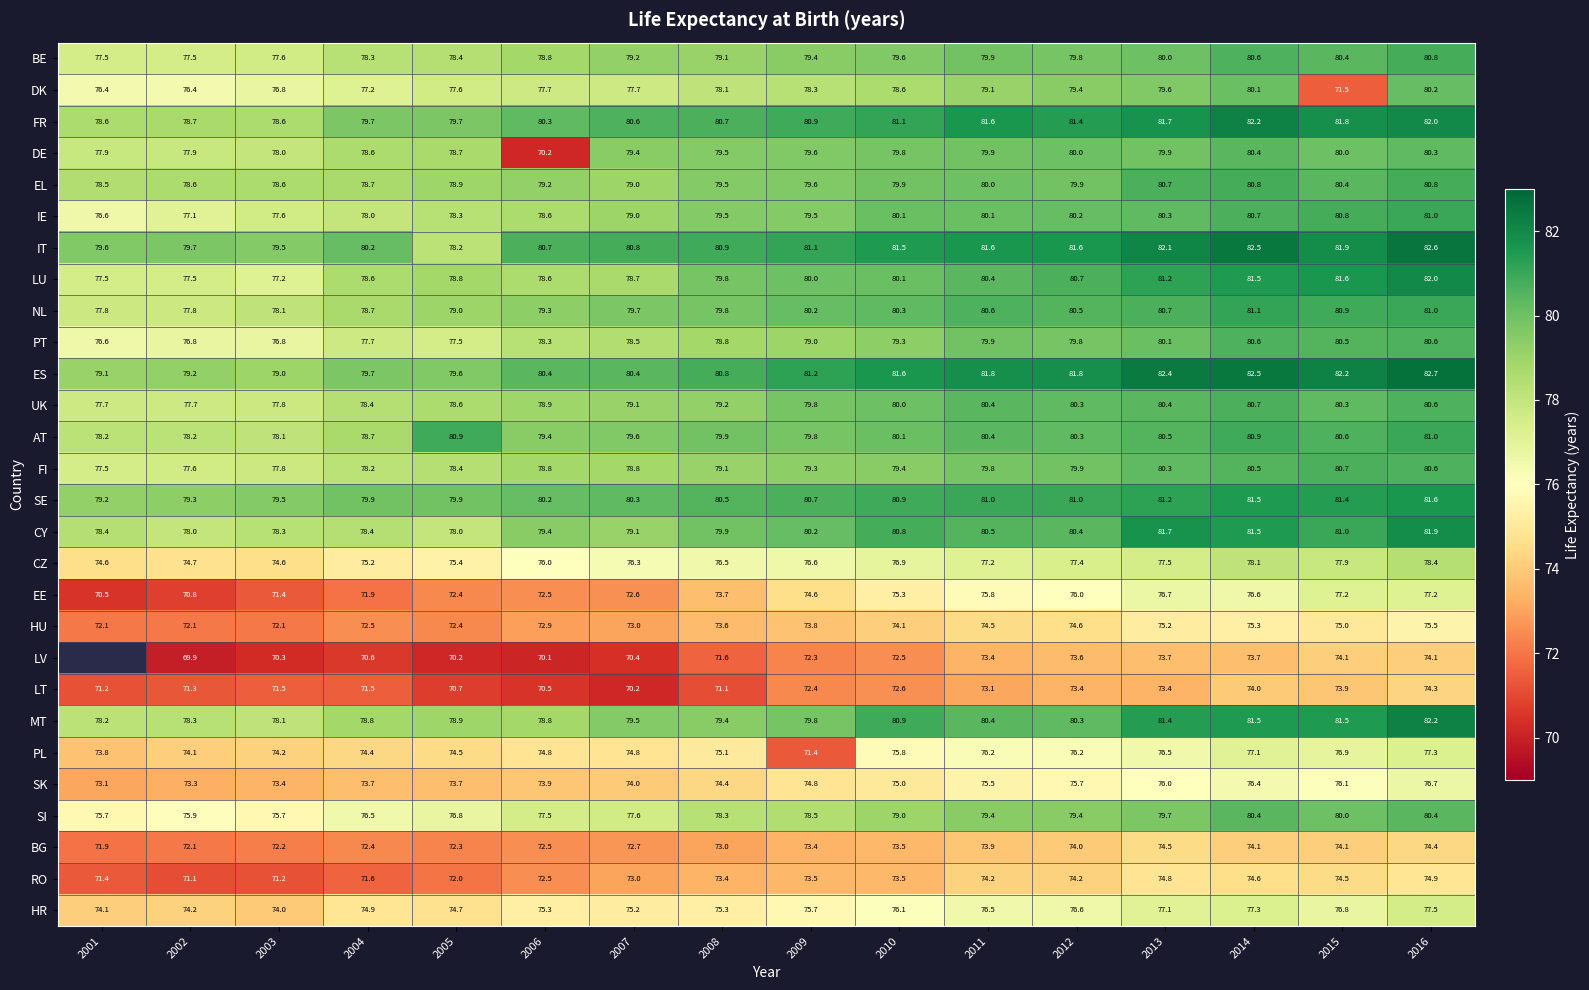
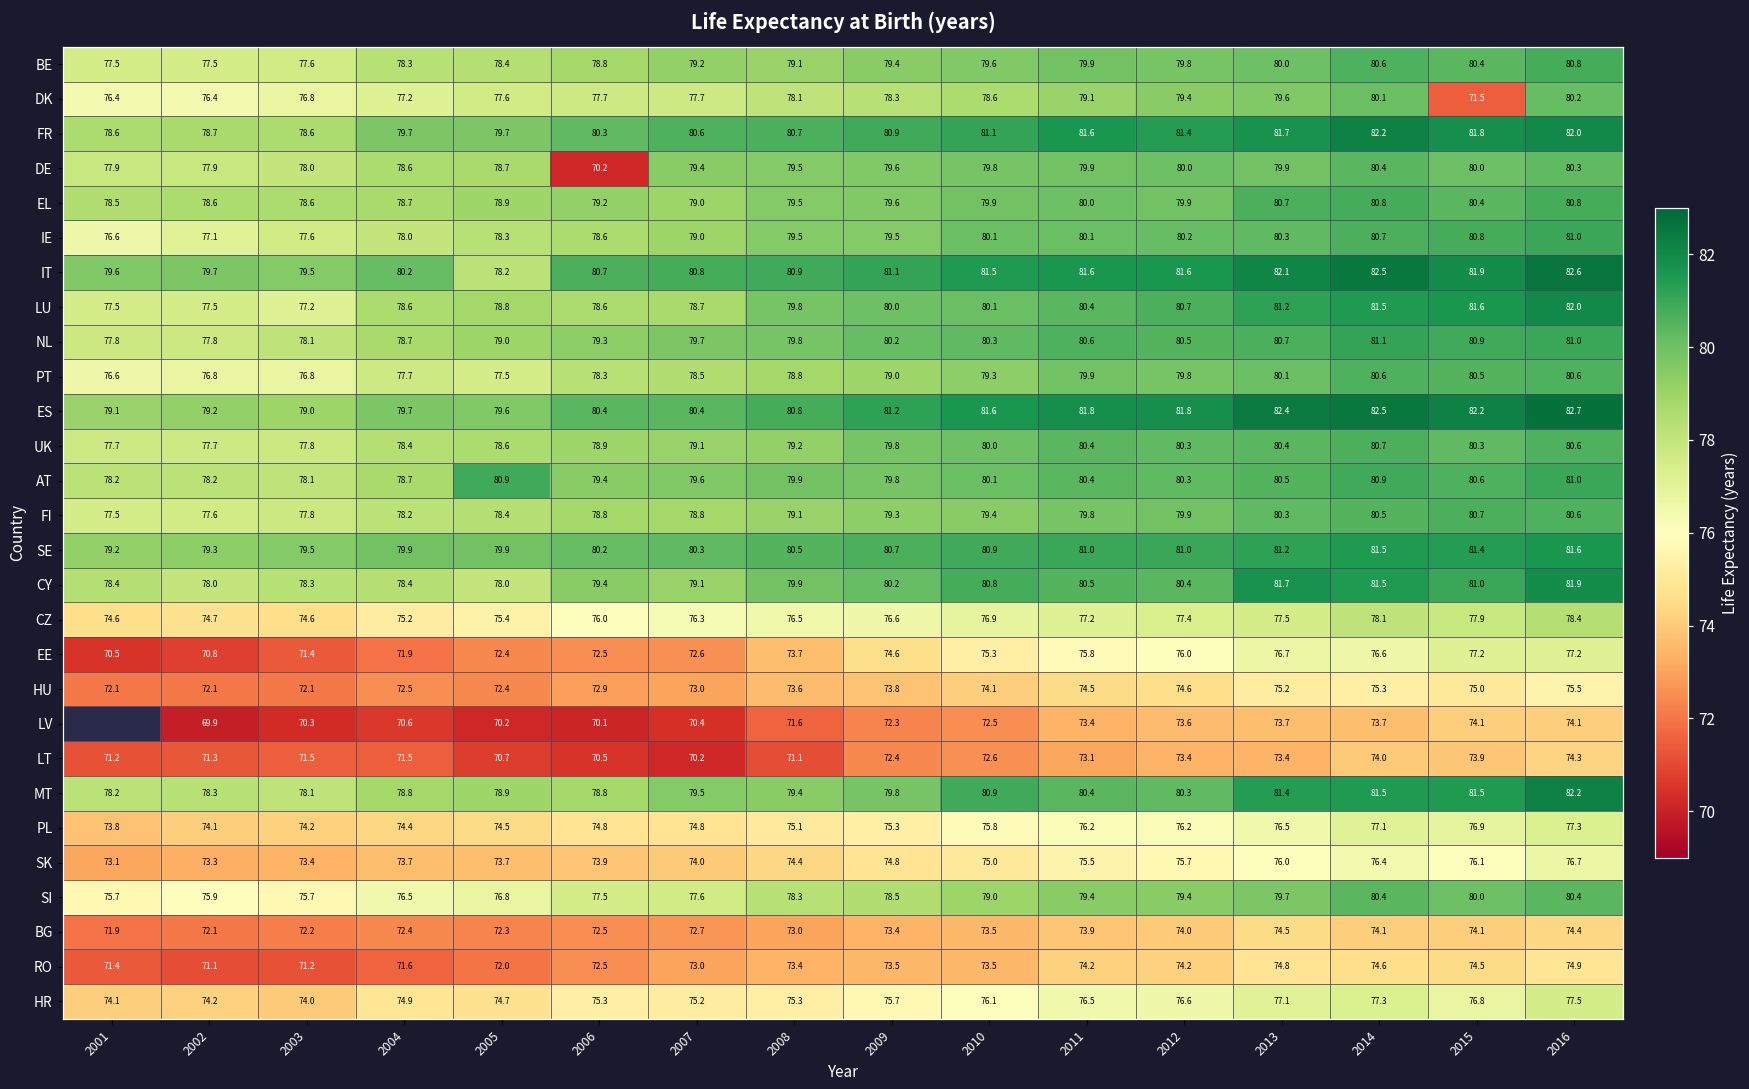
PL, 2009: 71.4 -> 75.3
